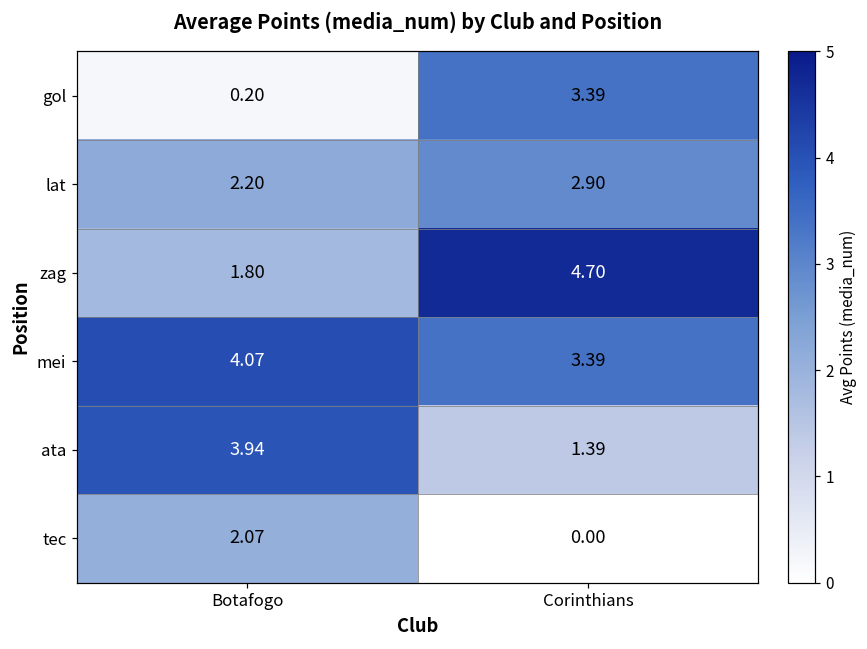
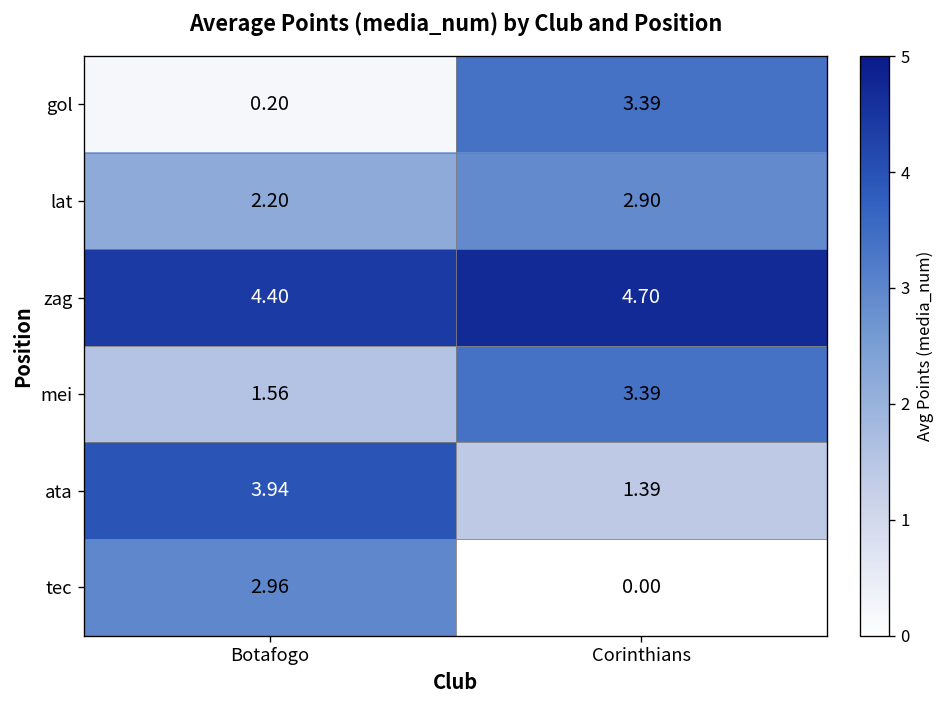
zag, Botafogo: 1.80 -> 4.40
mei, Botafogo: 4.07 -> 1.56
tec, Botafogo: 2.07 -> 2.96
